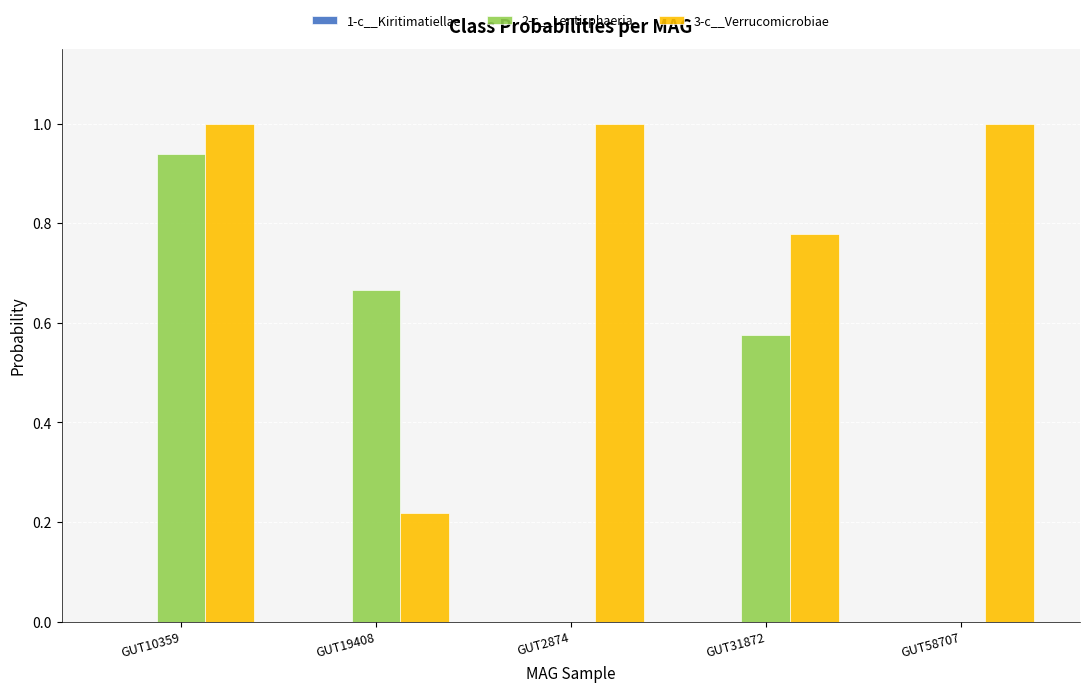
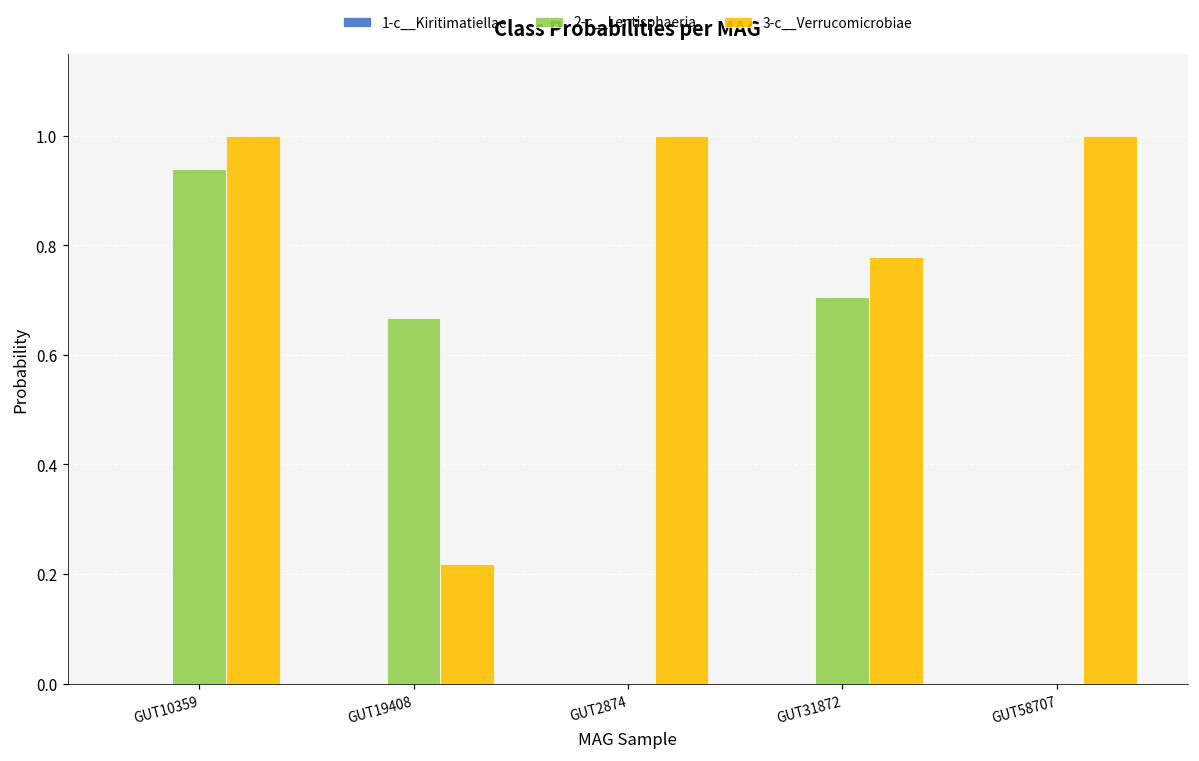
2-c__Lentisphaeria, GUT31872: 0.58 -> 0.71
